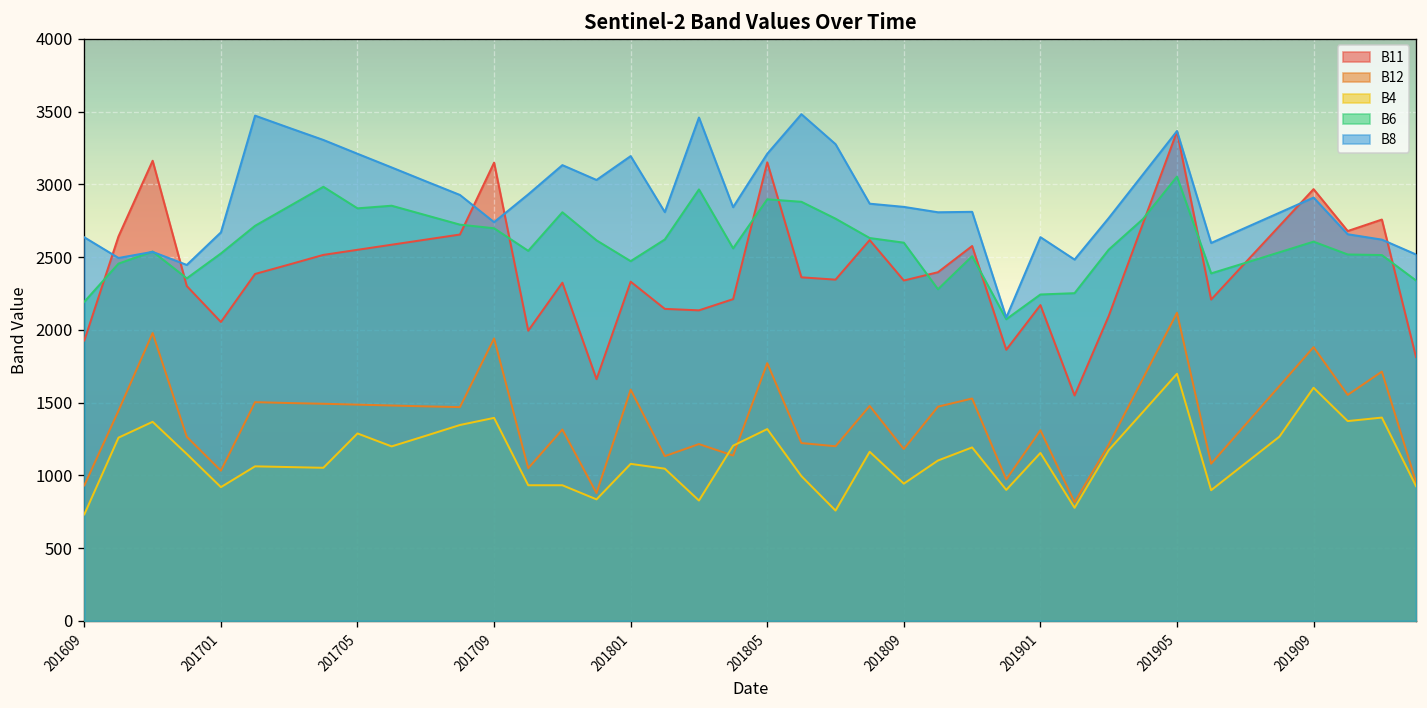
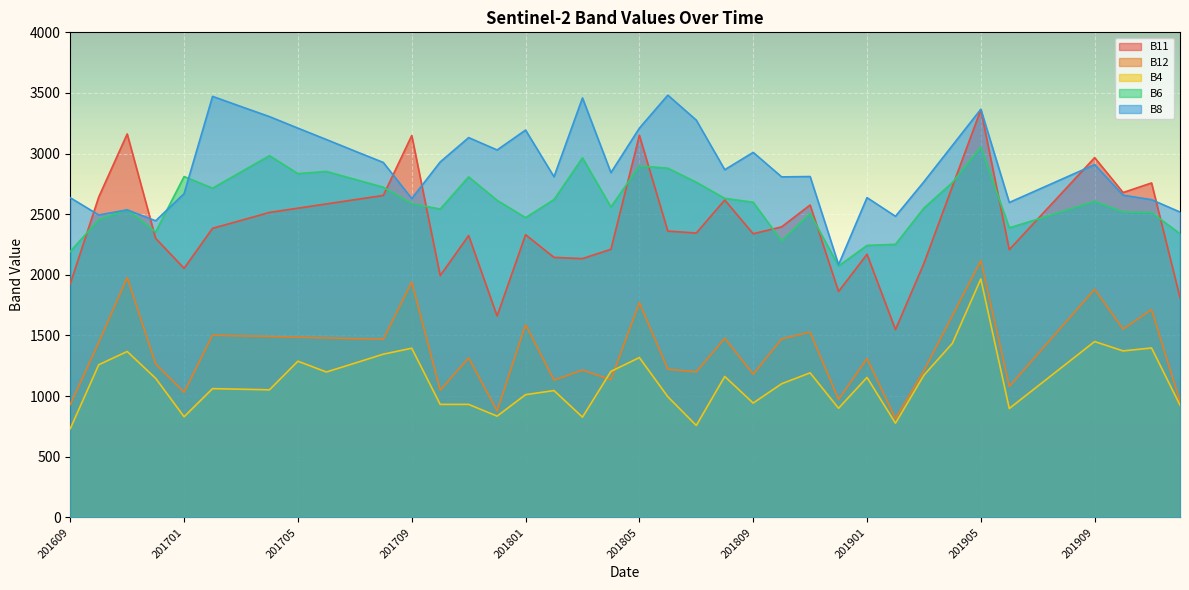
B4, 201701: 920 -> 830
B6, 201701: 2530 -> 2810
B6, 201709: 2700 -> 2590
B8, 201709: 2740 -> 2630
B4, 201801: 1080 -> 1010
B8, 201809: 2850 -> 3010
B4, 201905: 1700 -> 1970
B4, 201909: 1600 -> 1450
